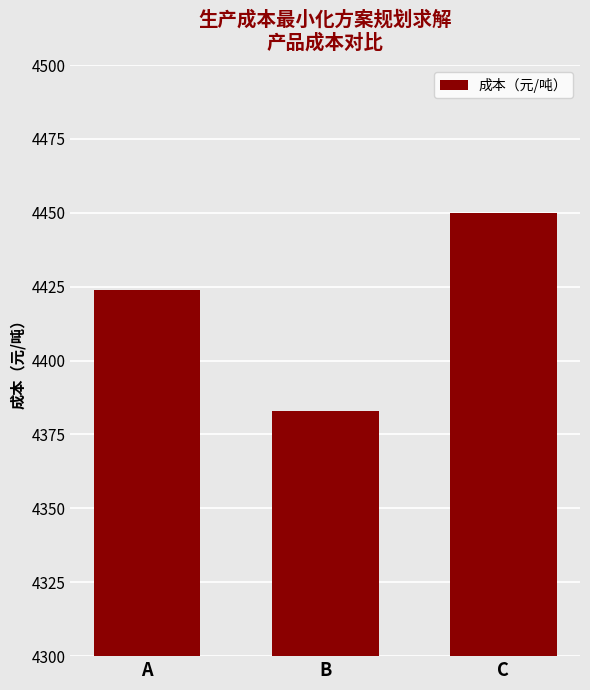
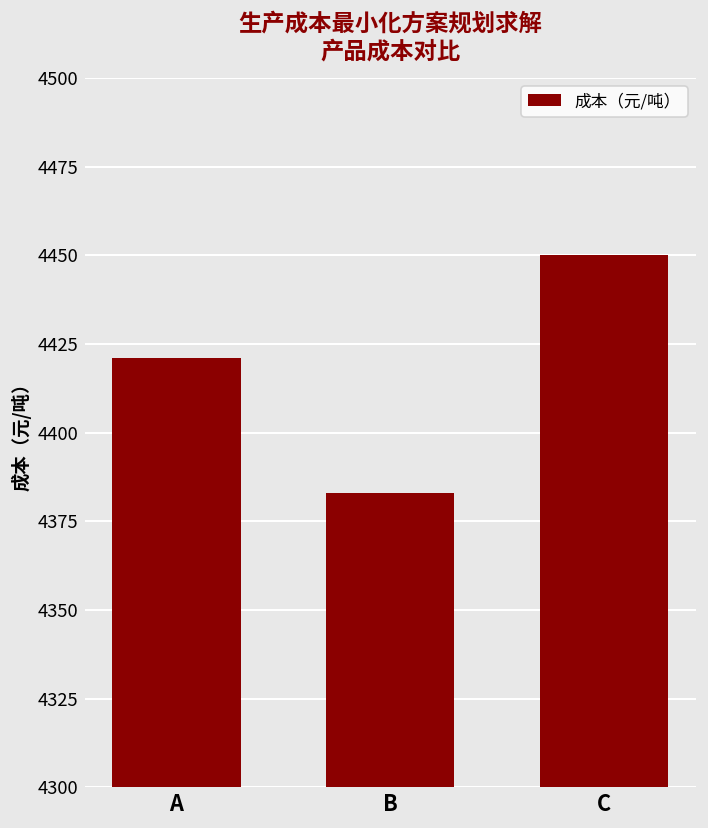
A: 4424 -> 4421
